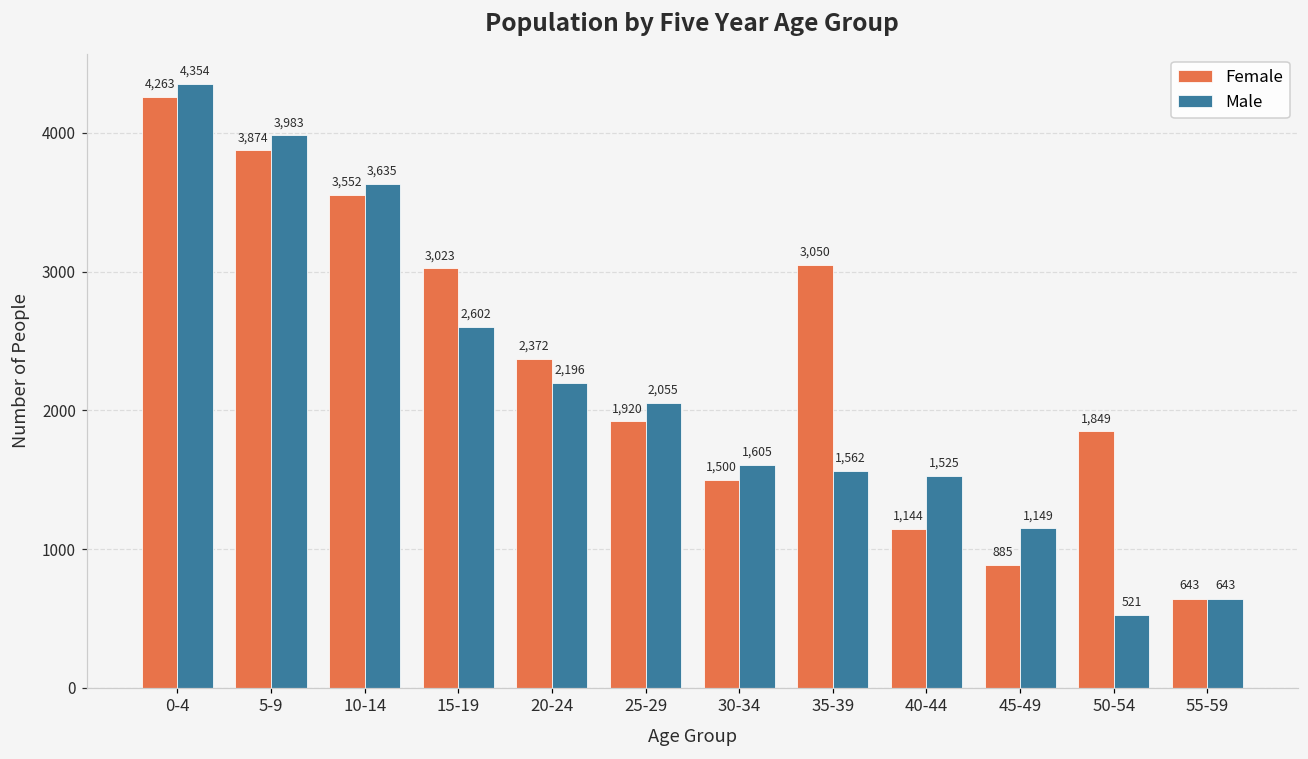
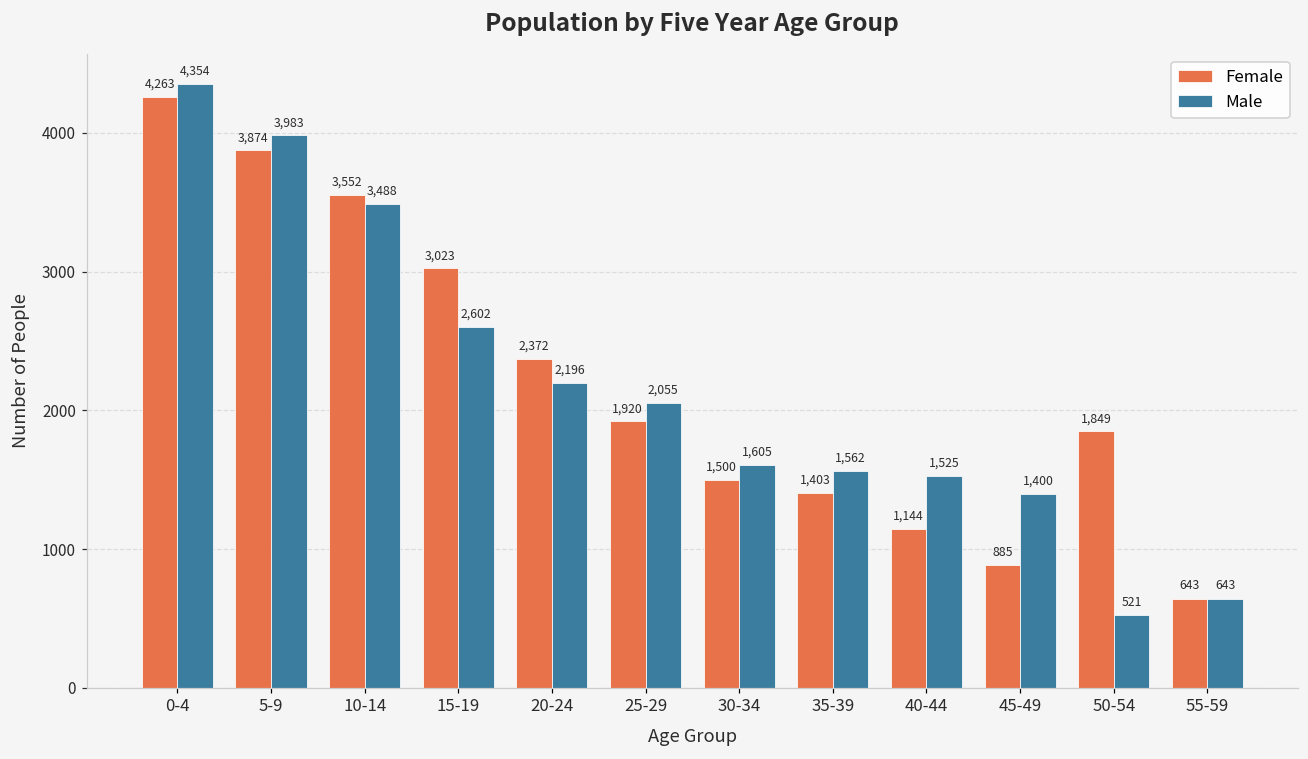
Male, 10-14: 3,635 -> 3,488
Female, 35-39: 3,050 -> 1,403
Male, 45-49: 1,149 -> 1,400
